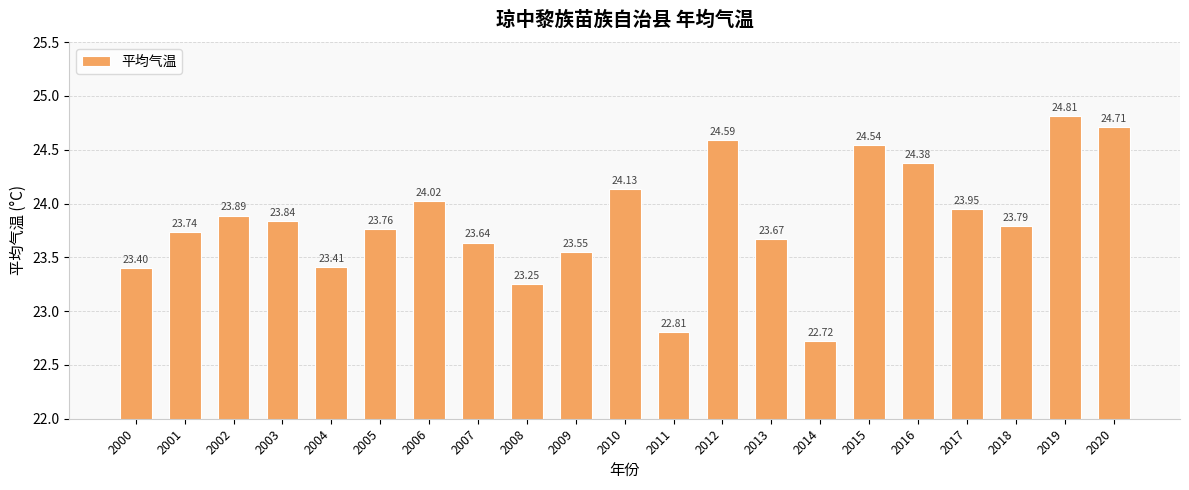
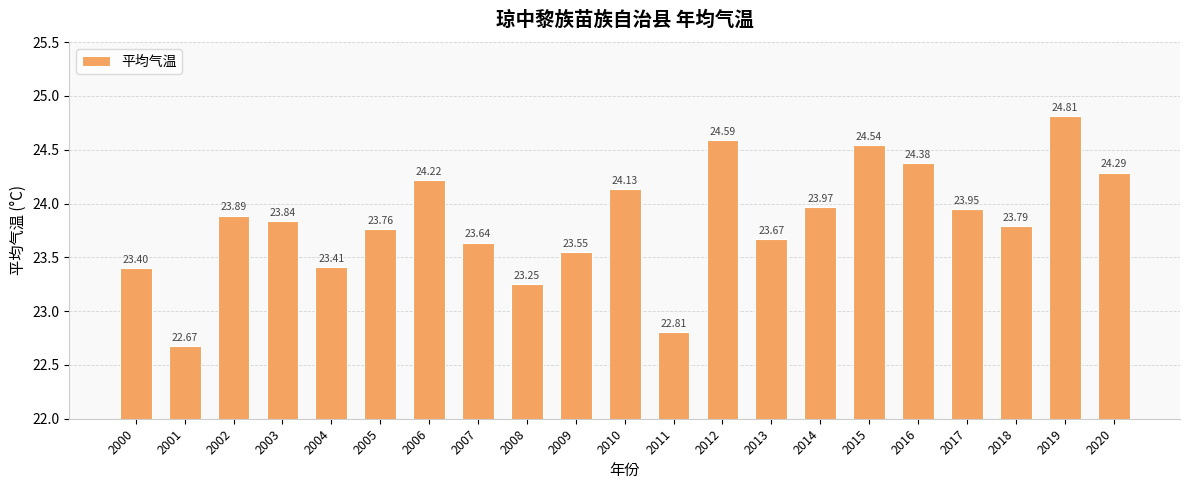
2001: 23.74 -> 22.67
2006: 24.02 -> 24.22
2014: 22.72 -> 23.97
2020: 24.71 -> 24.29
